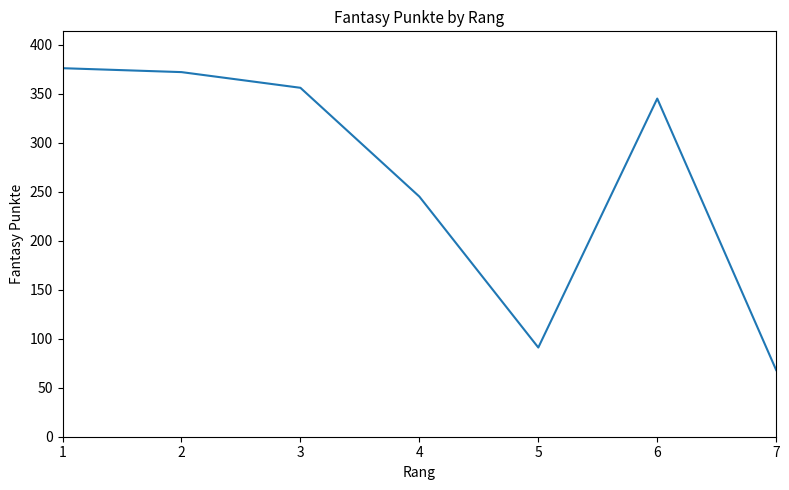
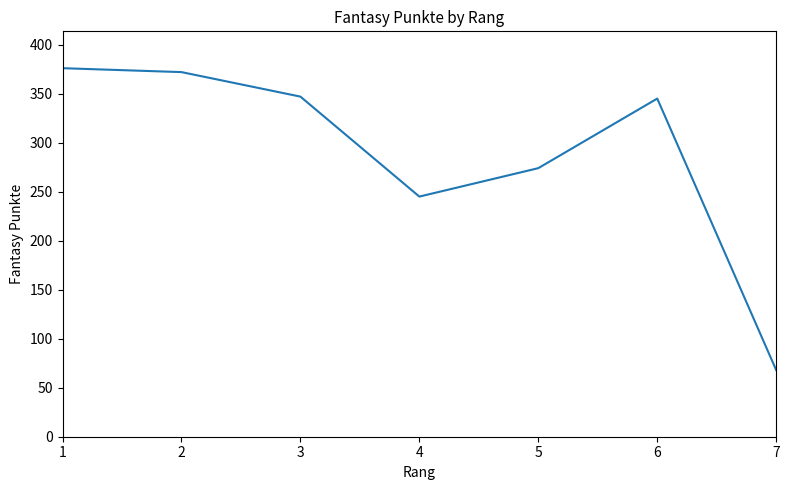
3: 360 -> 350
5: 90 -> 270
